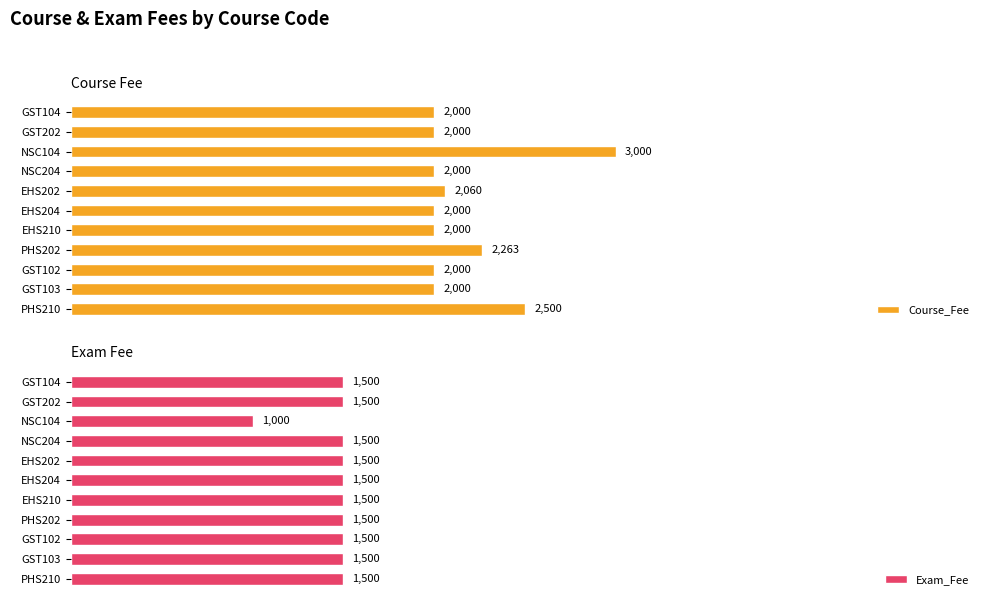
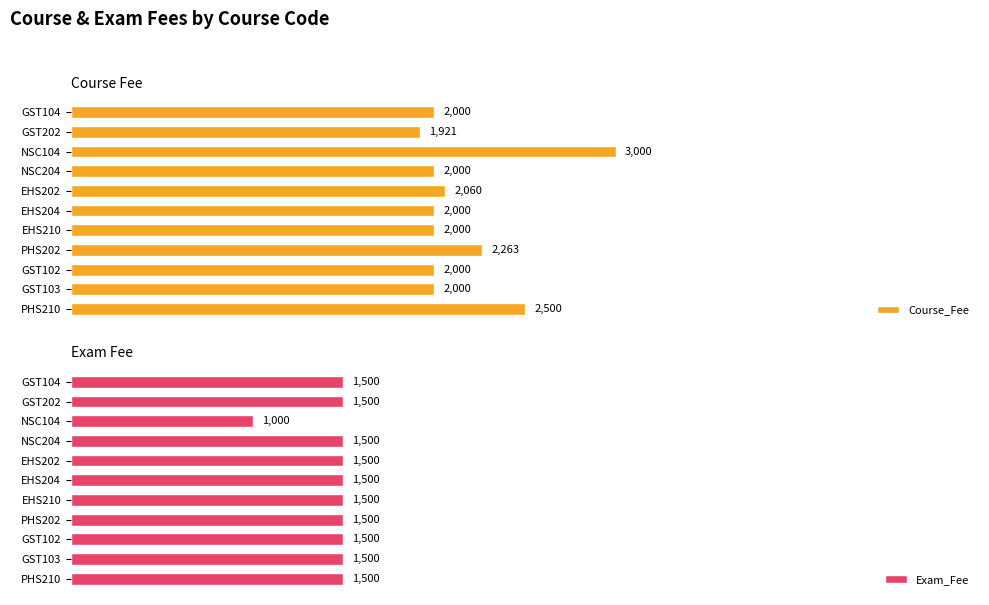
Course Fee, GST202: 2,000 -> 1,921
